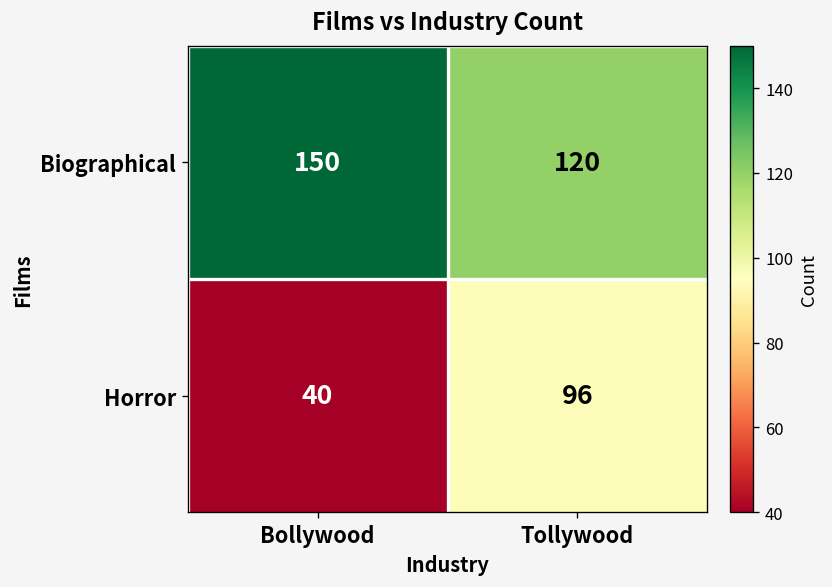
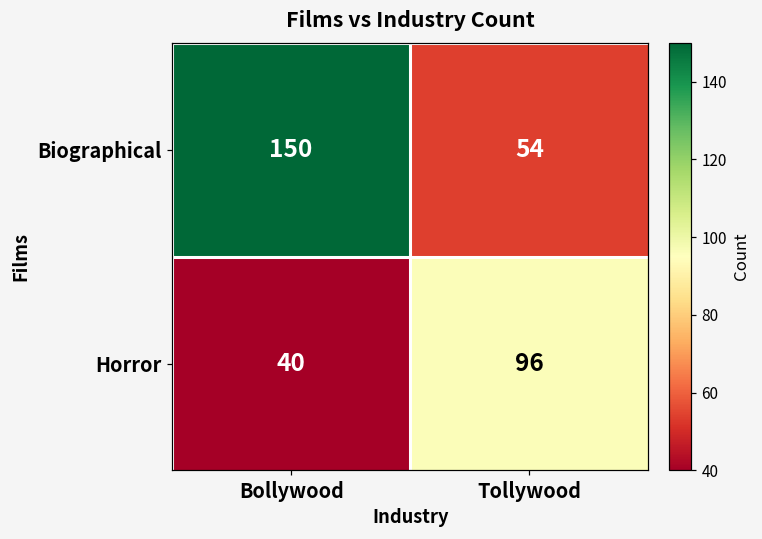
Biographical, Tollywood: 120 -> 54
